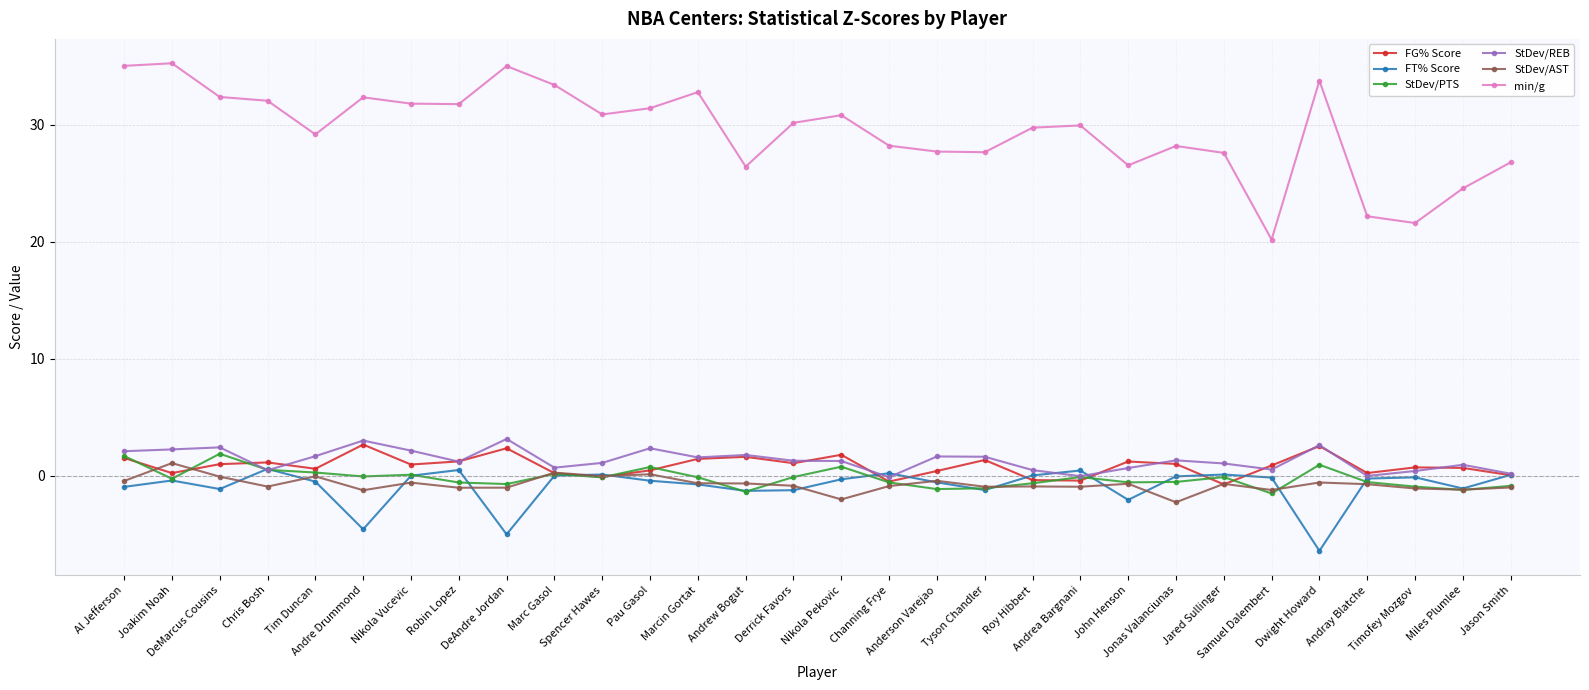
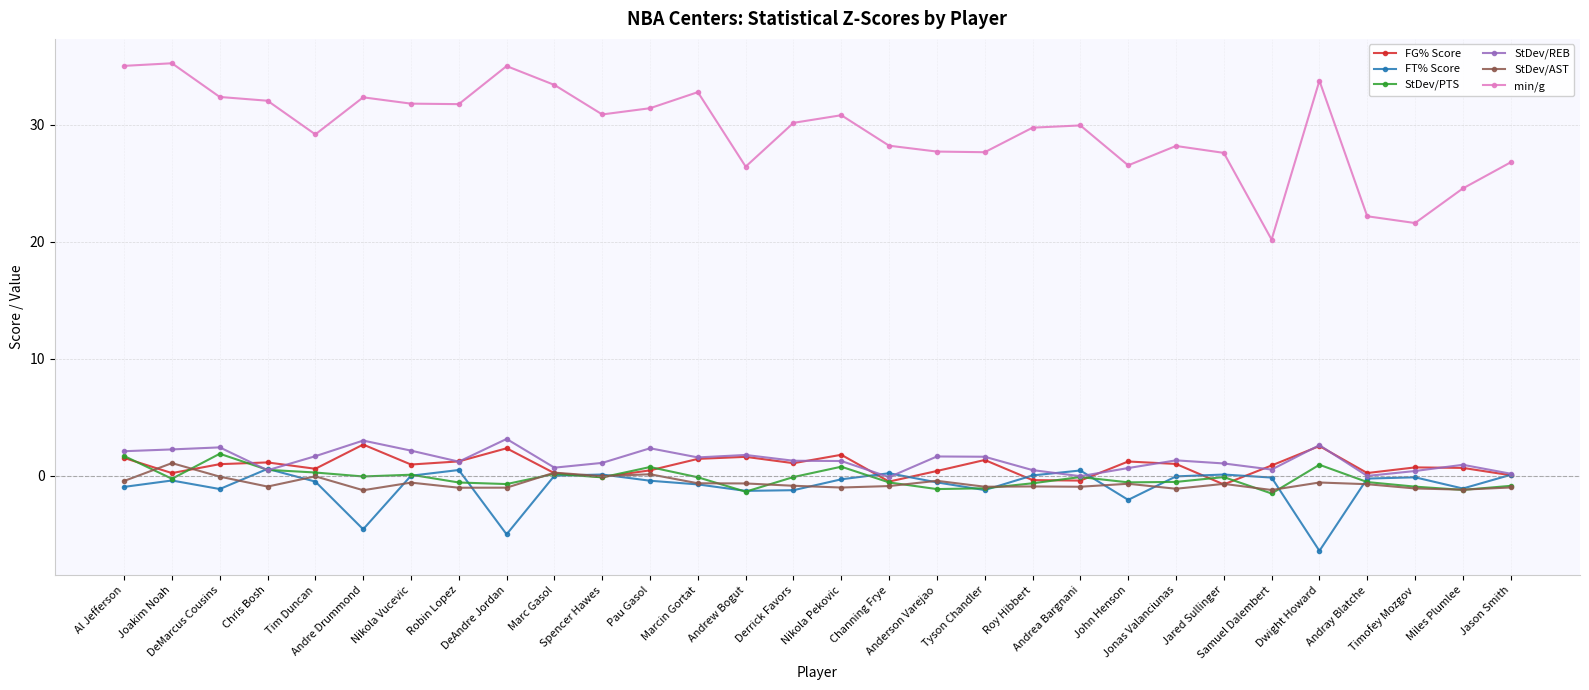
StDev/AST, Nikola Pekovic: -2.0 -> -1.0
StDev/AST, Jonas Valanciunas: -2.3 -> -1.1
